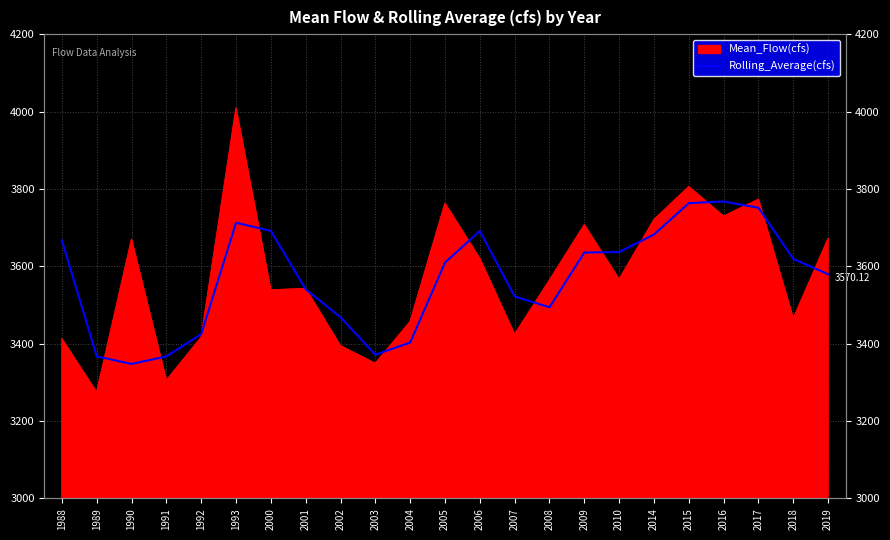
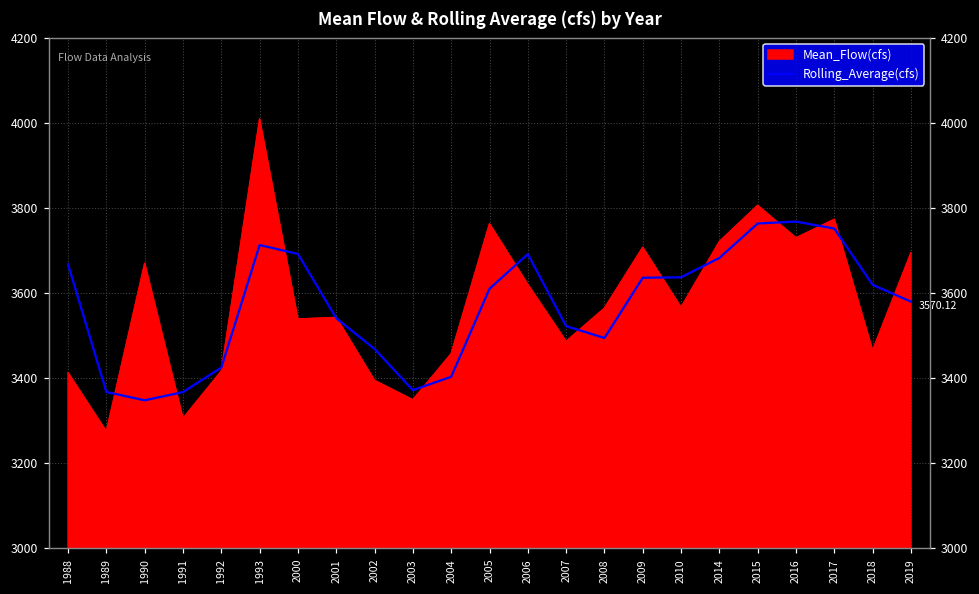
Mean_Flow(cfs), 2007: 3420 -> 3490
Mean_Flow(cfs), 2019: 3670 -> 3690
